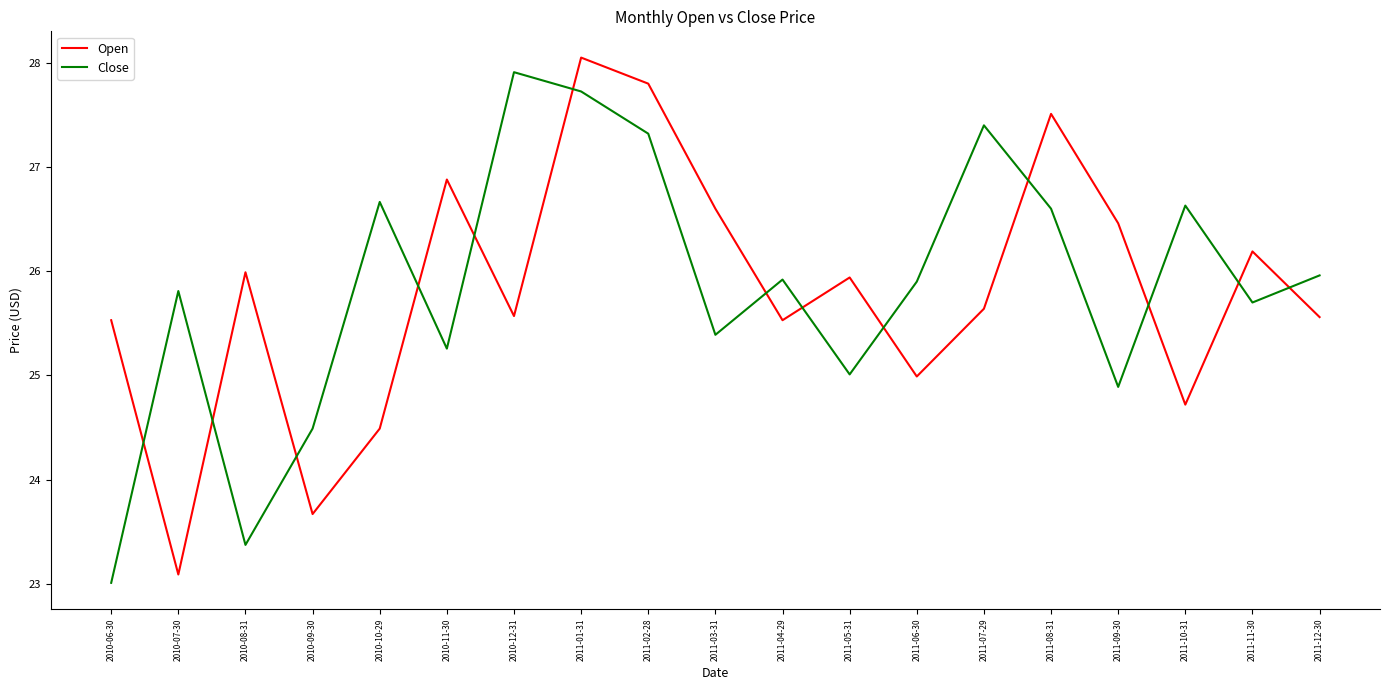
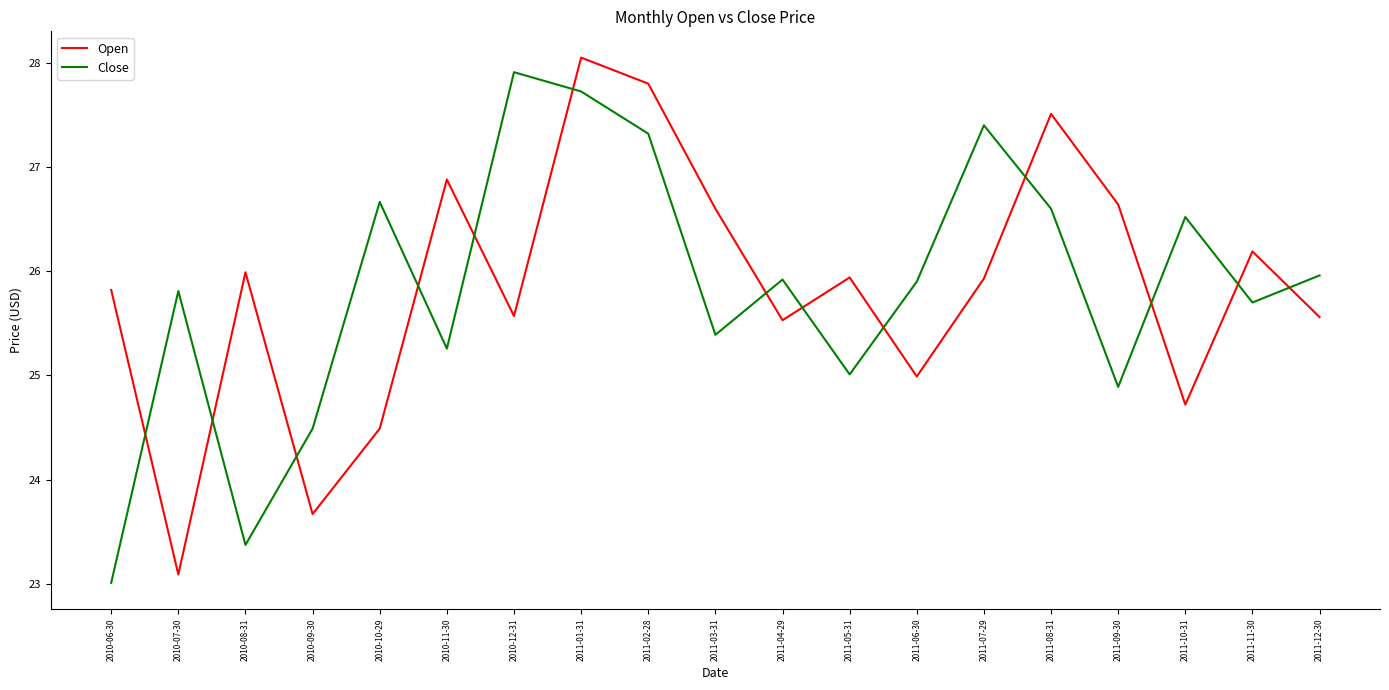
Open, 2010-06-30: 25.53 -> 25.82
Open, 2011-07-29: 25.64 -> 25.93
Open, 2011-09-30: 26.46 -> 26.64
Close, 2011-10-31: 26.63 -> 26.52
